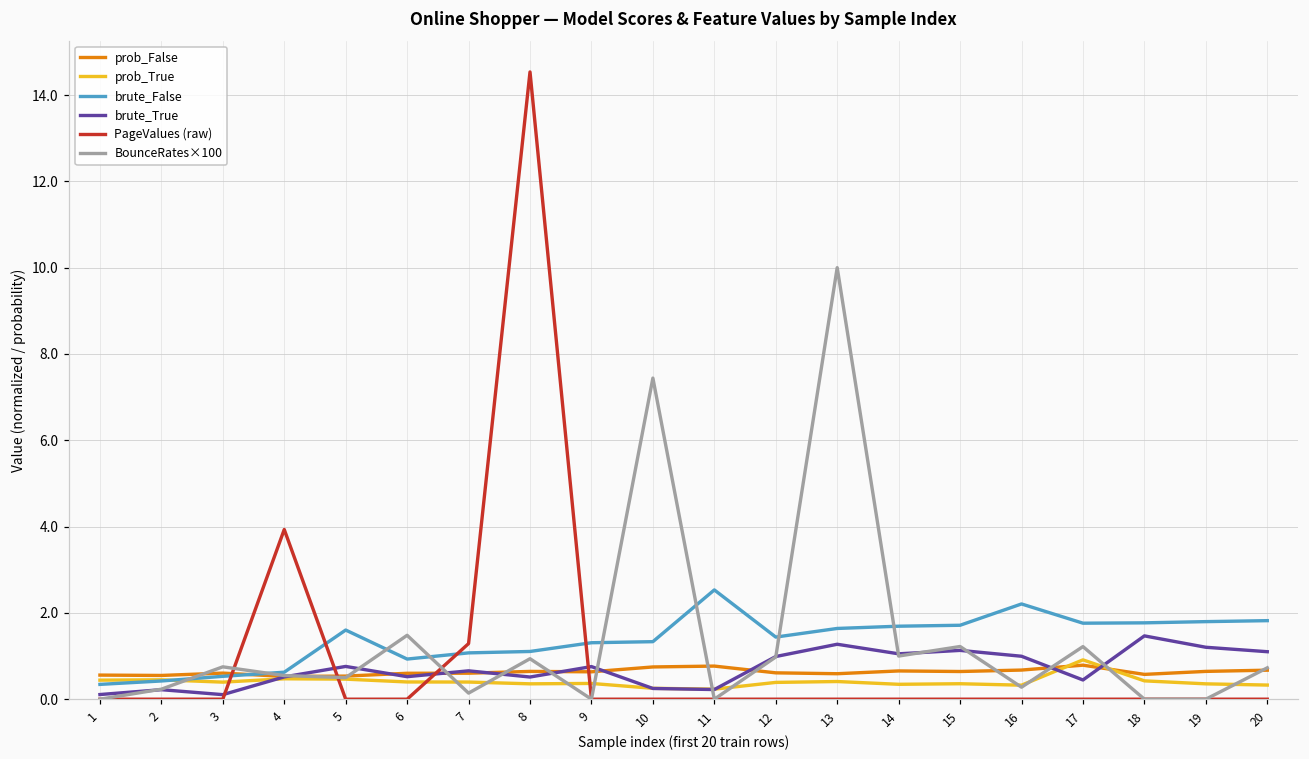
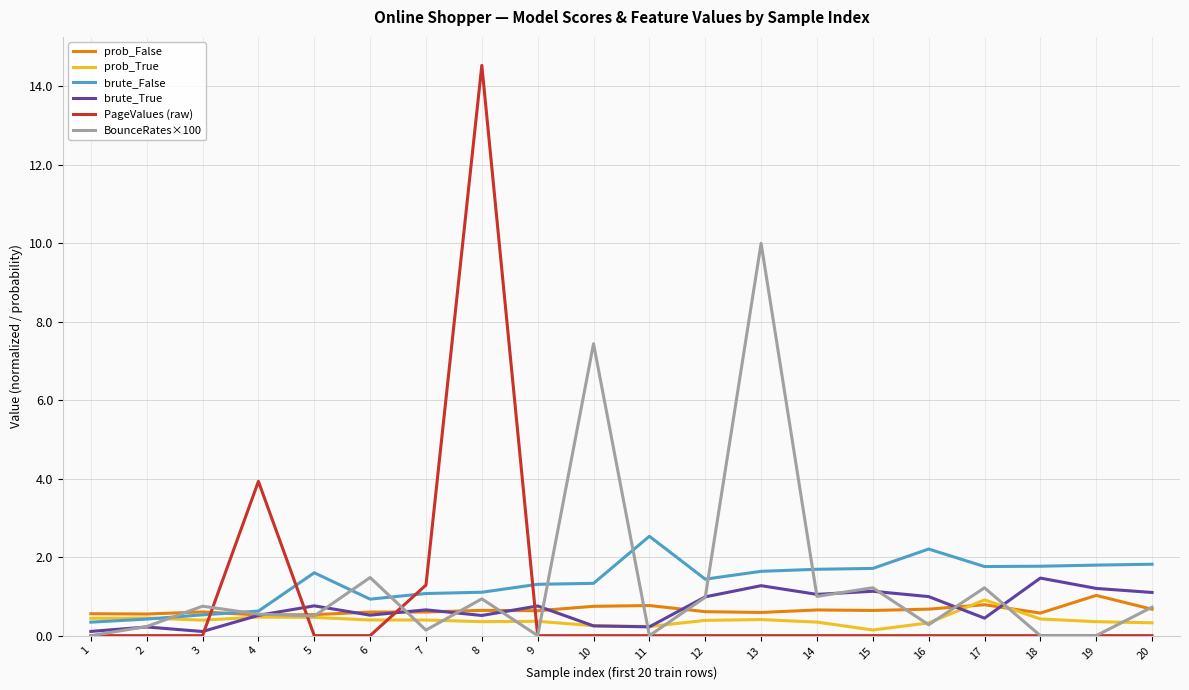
prob_True, 15: 0.4 -> 0.1
prob_False, 19: 0.6 -> 1.0
